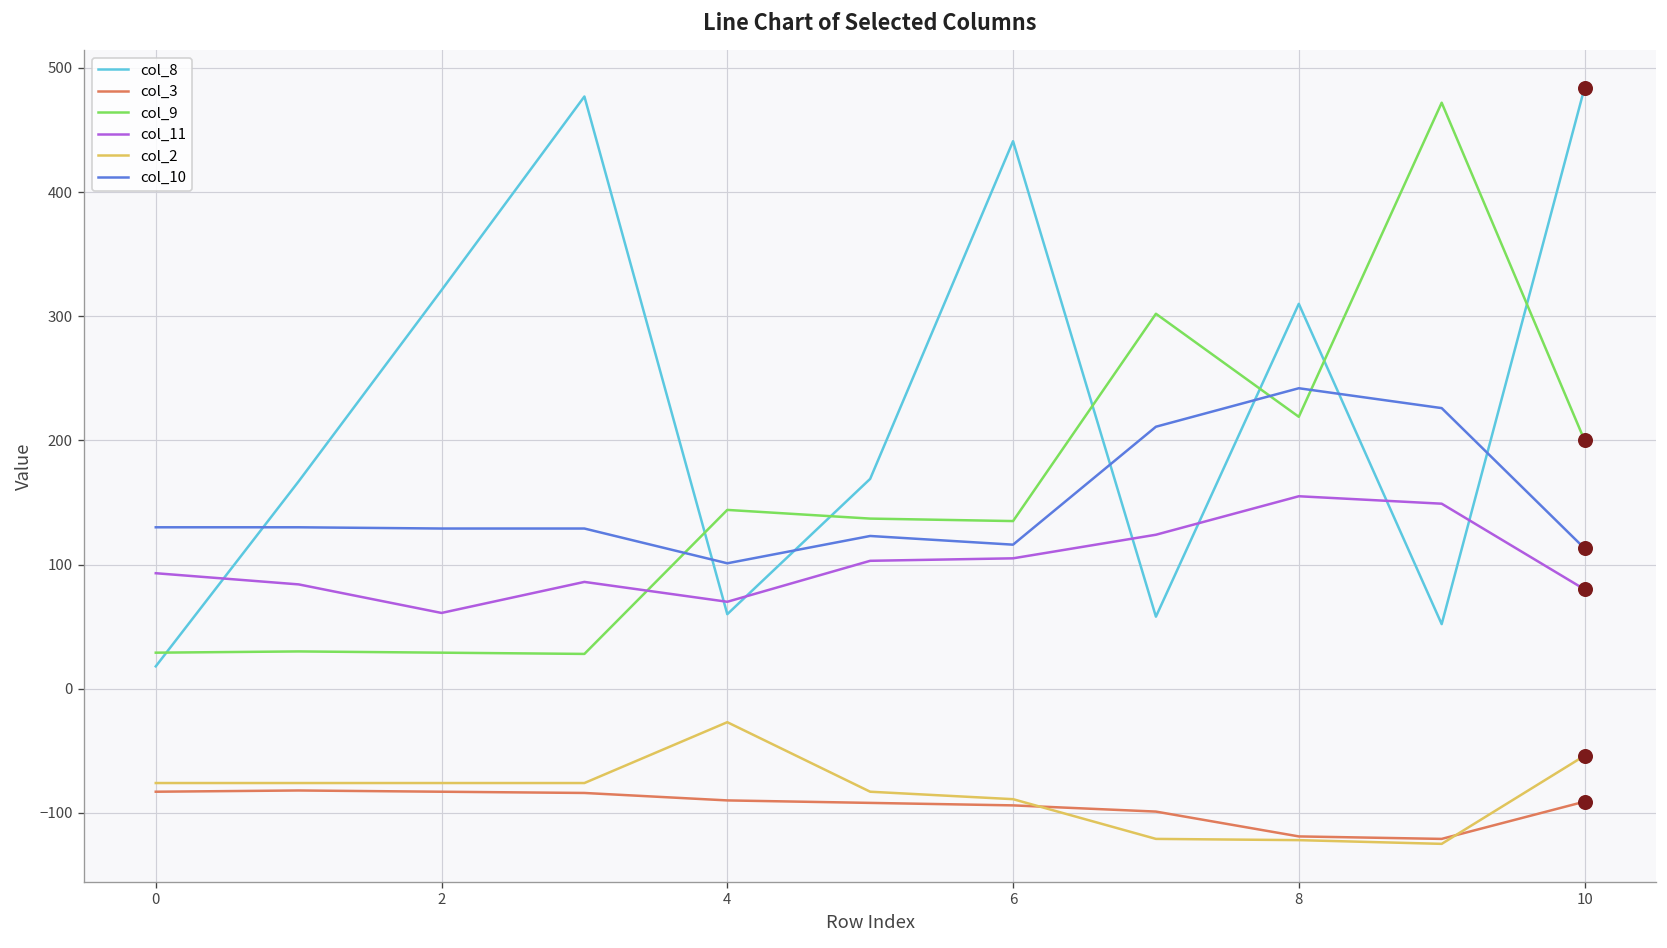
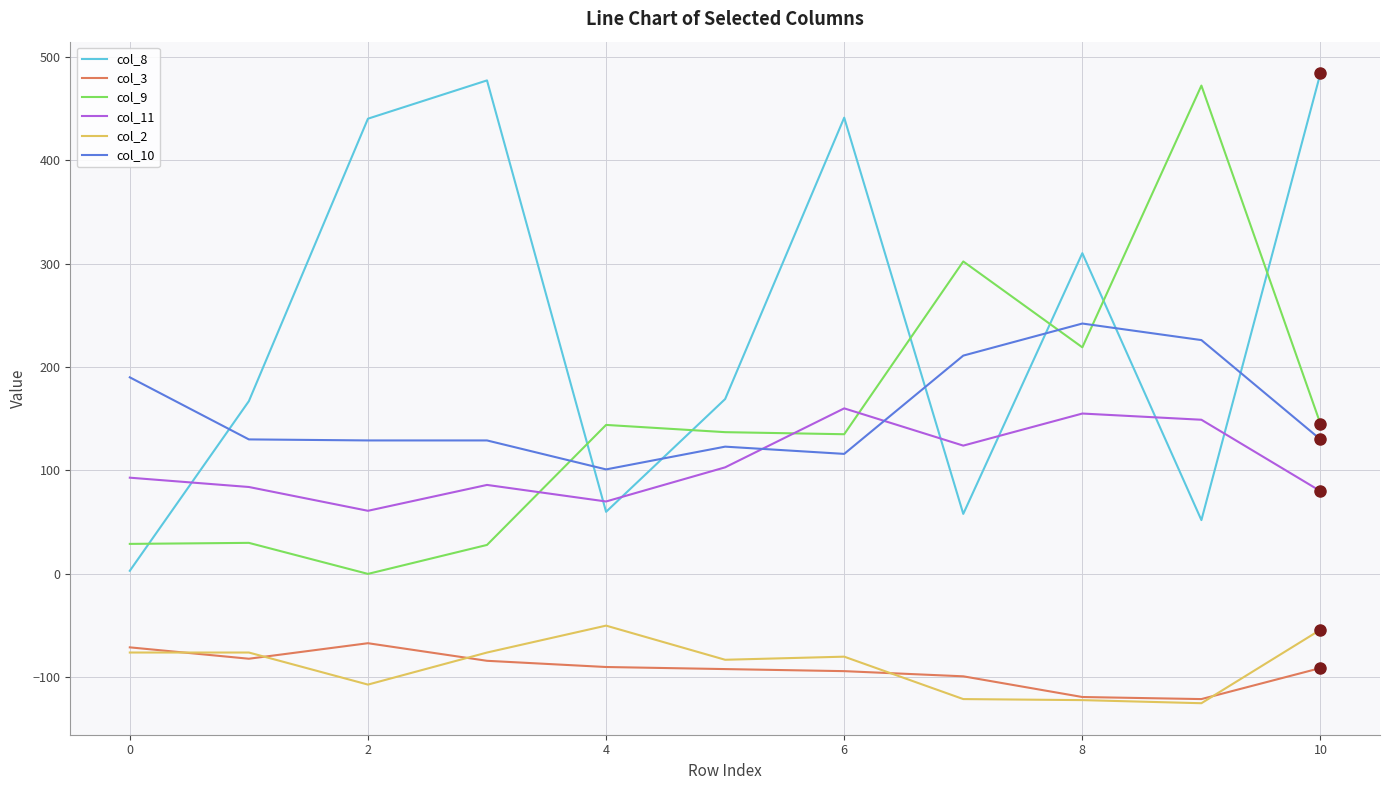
col_8, 0: 18 -> 3
col_3, 0: -83 -> -71
col_10, 0: 130 -> 190
col_8, 2: 321 -> 440
col_3, 2: -83 -> -67
col_9, 2: 29 -> 0
col_2, 2: -76 -> -107
col_2, 4: -27 -> -50
col_11, 6: 105 -> 160
col_2, 6: -89 -> -80
col_9, 10: 200 -> 145
col_10, 10: 113 -> 130
